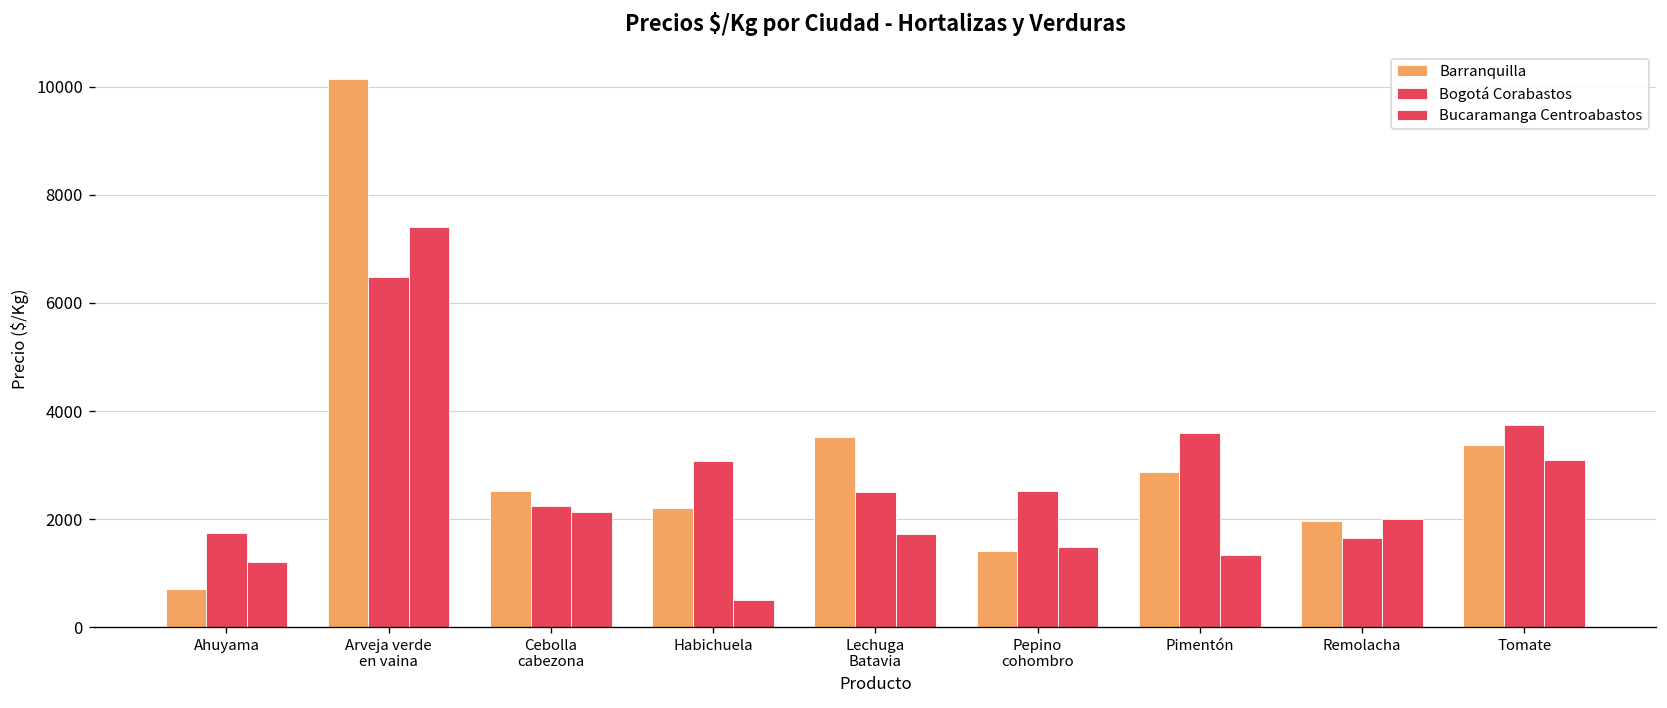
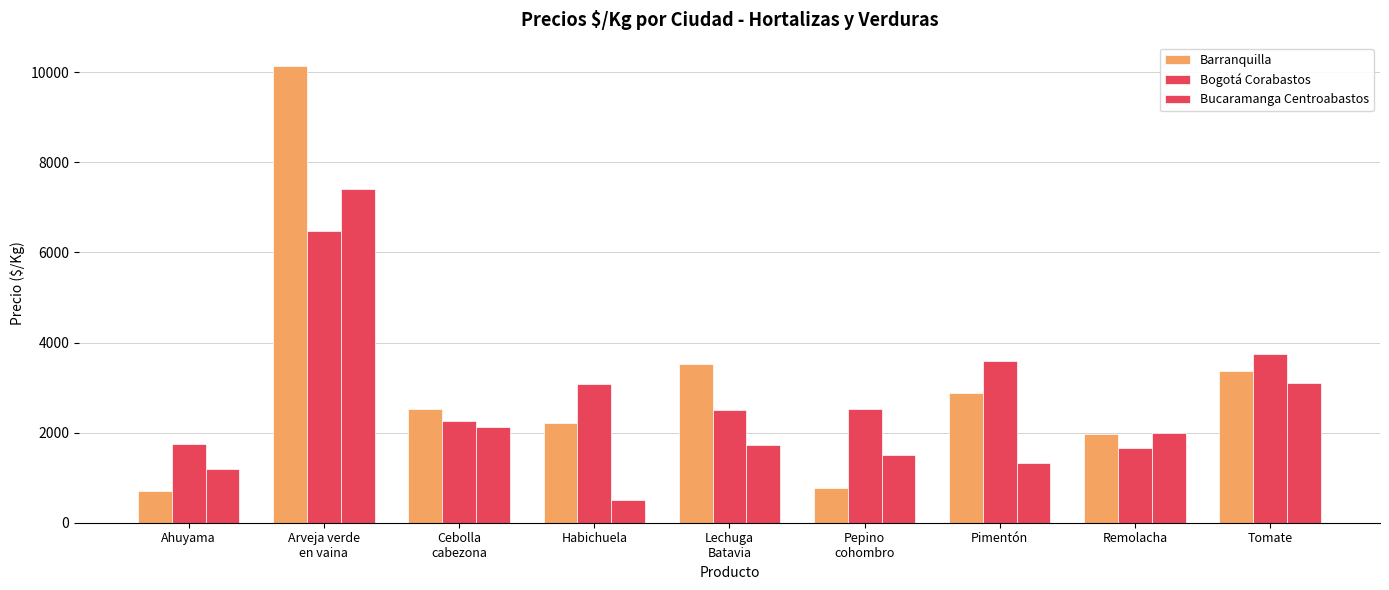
Barranquilla, Pepino cohombro: 1400 -> 800
